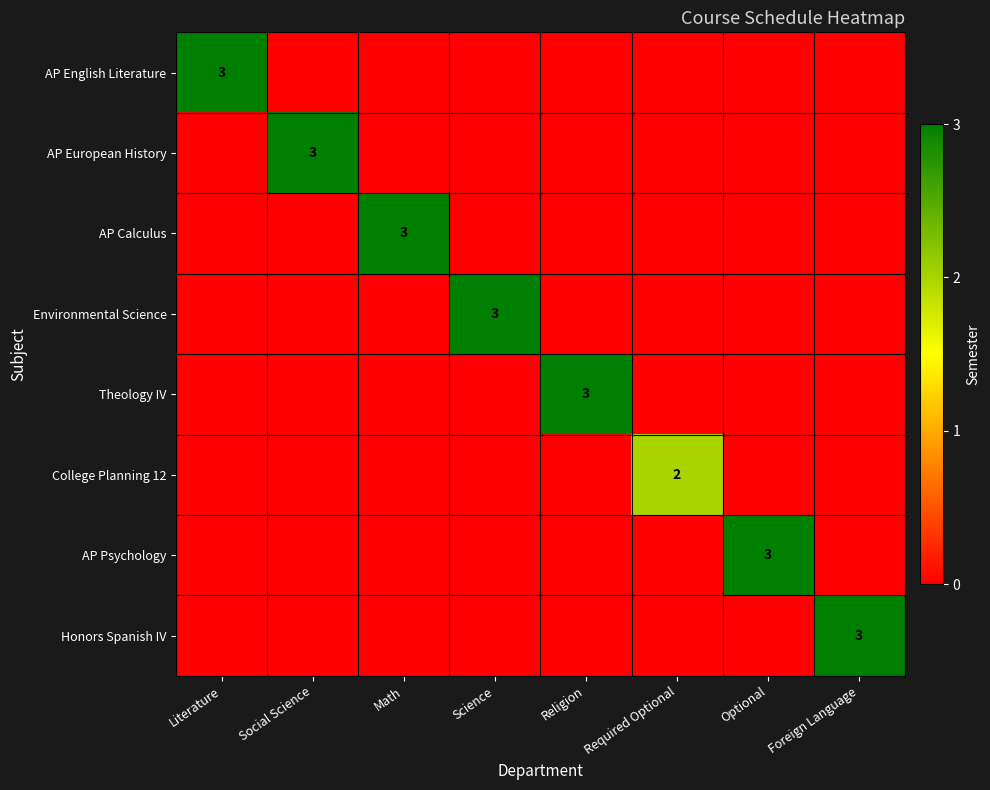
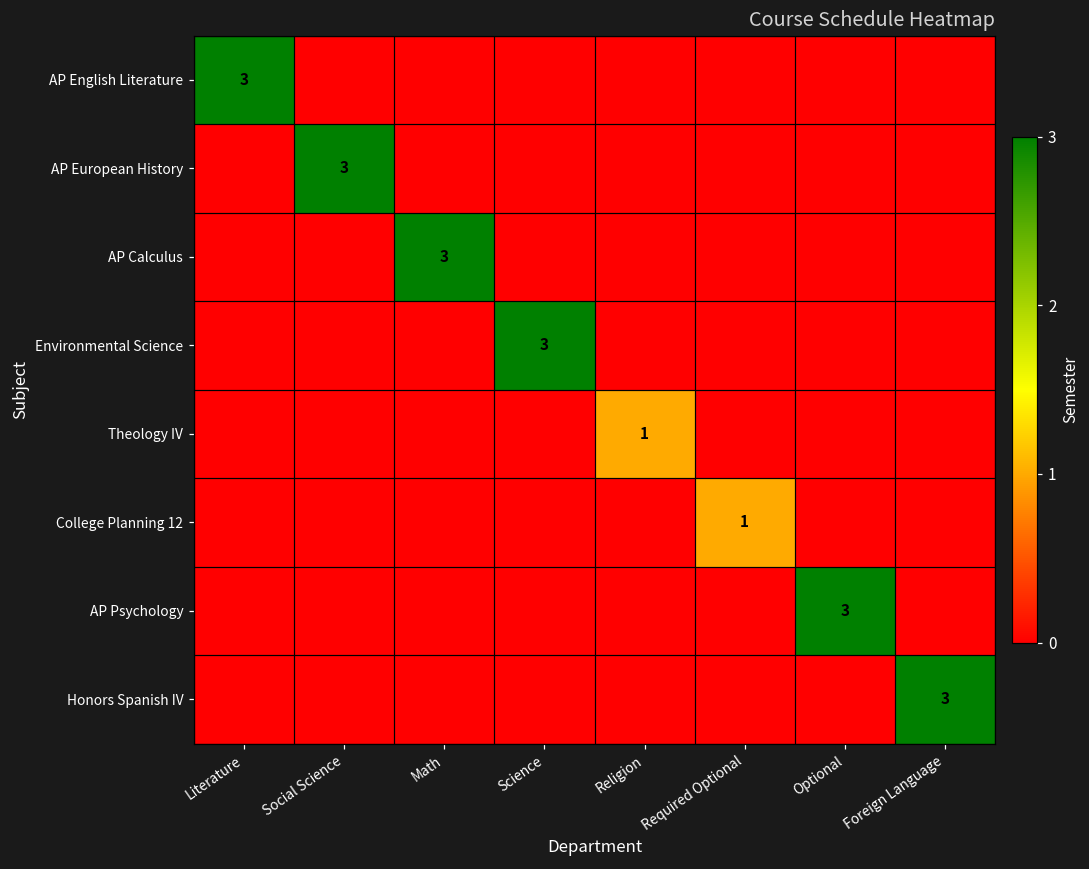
Theology IV, Religion: 3 -> 1
College Planning 12, Required Optional: 2 -> 1
